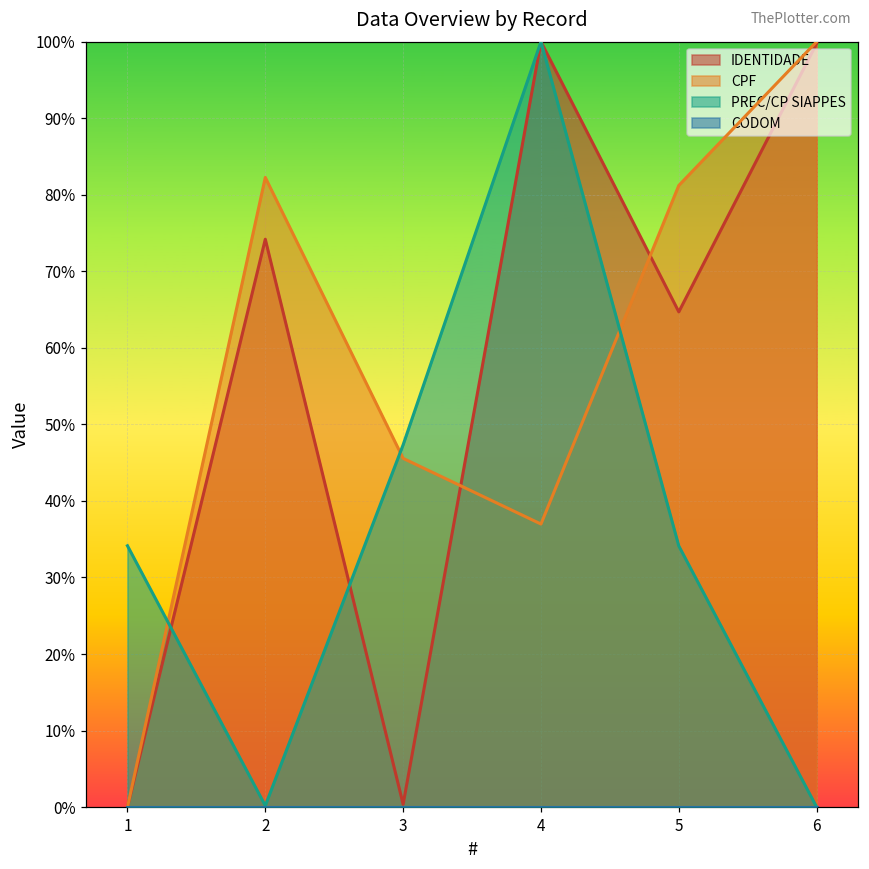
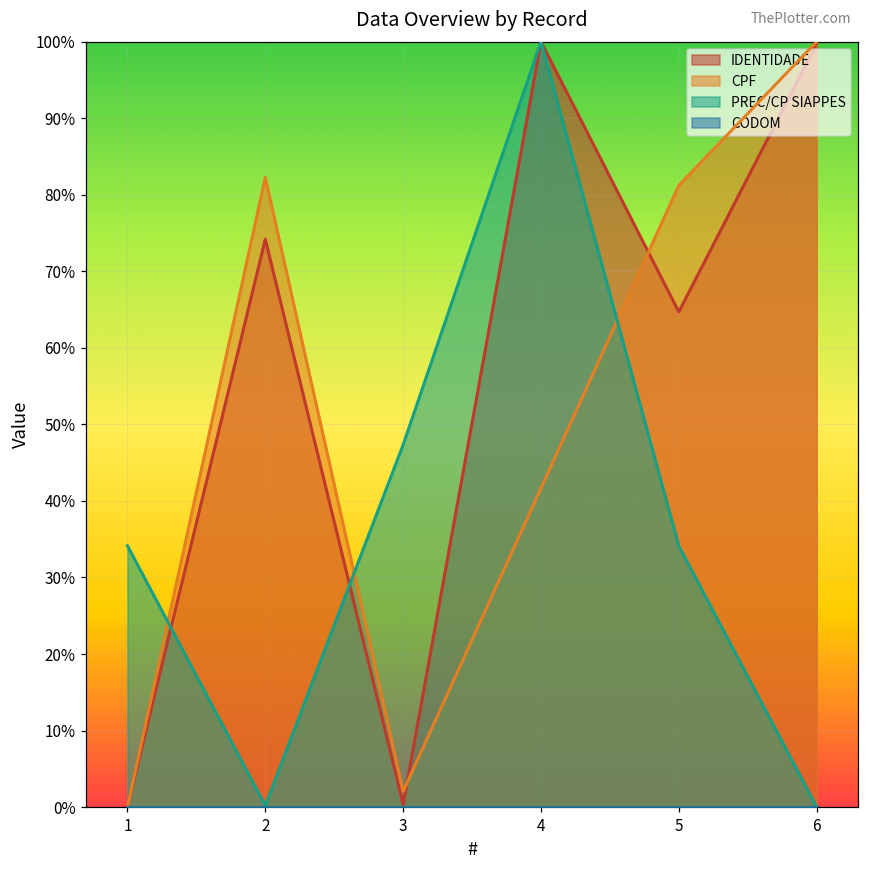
CPF, 3: 46% -> 2%
CPF, 4: 37% -> 42%
